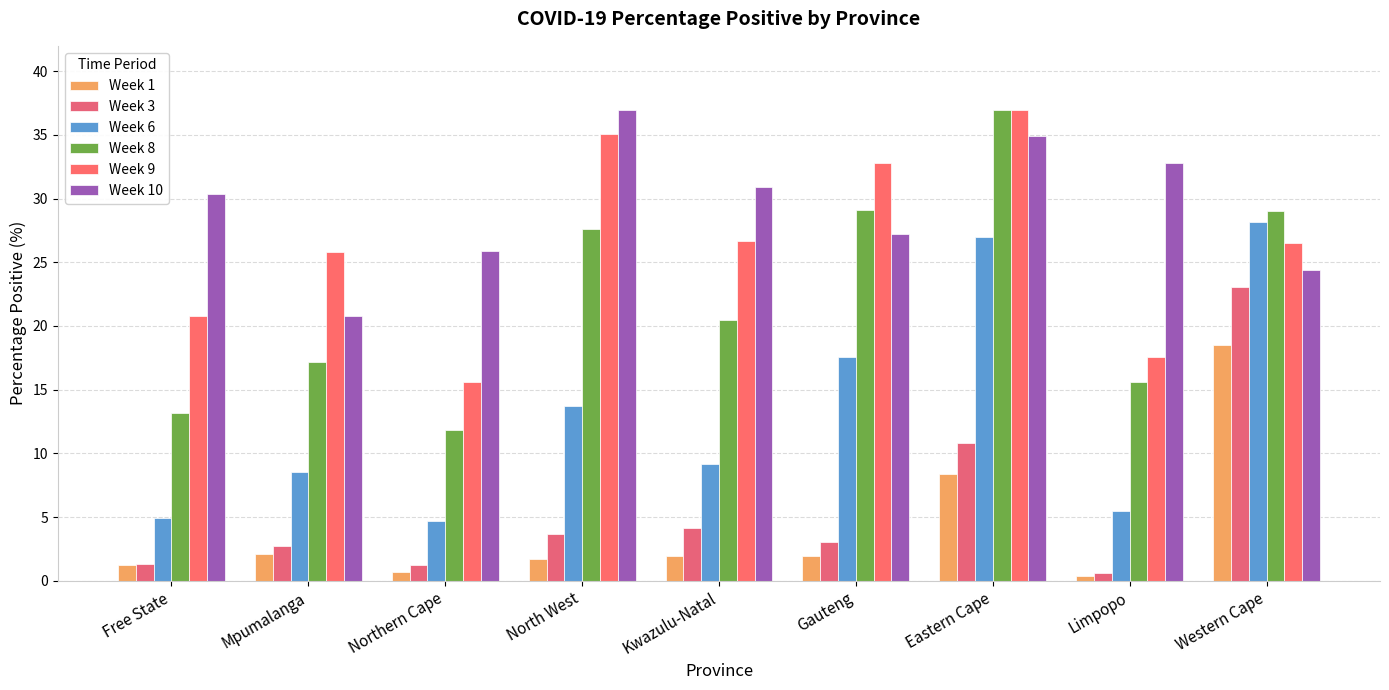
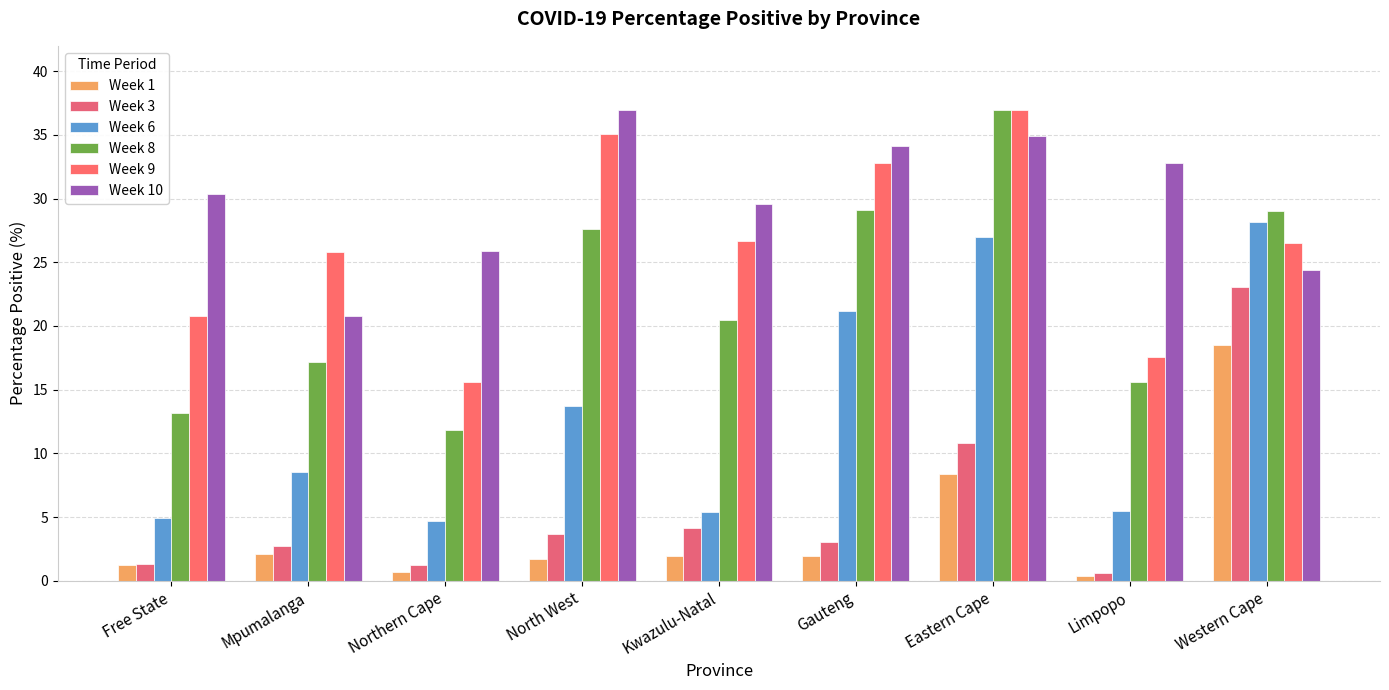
Week 6, Kwazulu-Natal: 9.2 -> 5.4
Week 10, Kwazulu-Natal: 30.9 -> 29.6
Week 6, Gauteng: 17.6 -> 21.2
Week 10, Gauteng: 27.2 -> 34.1
